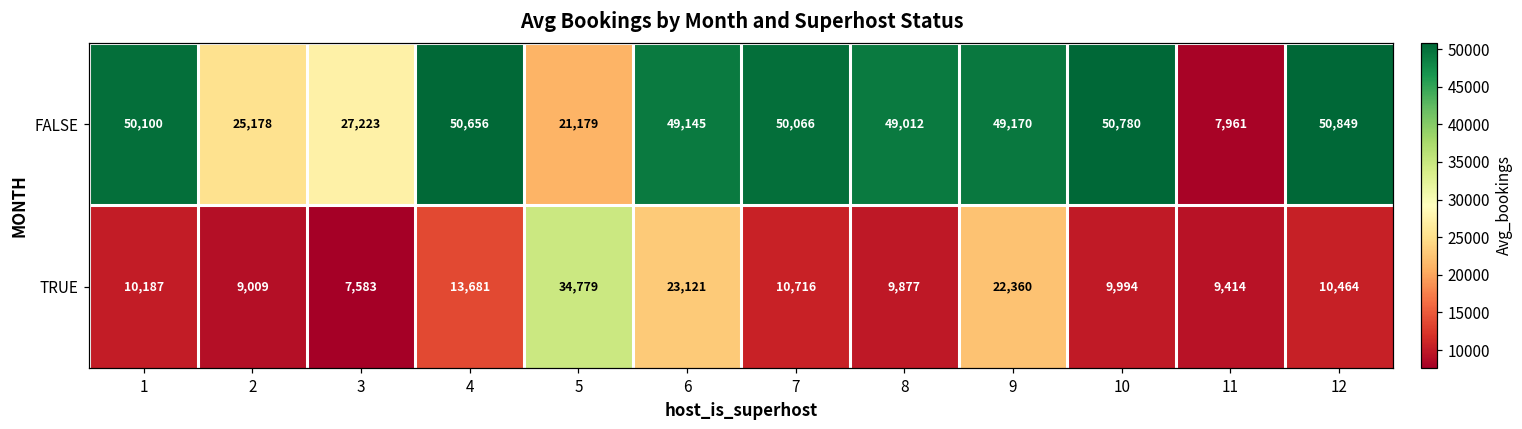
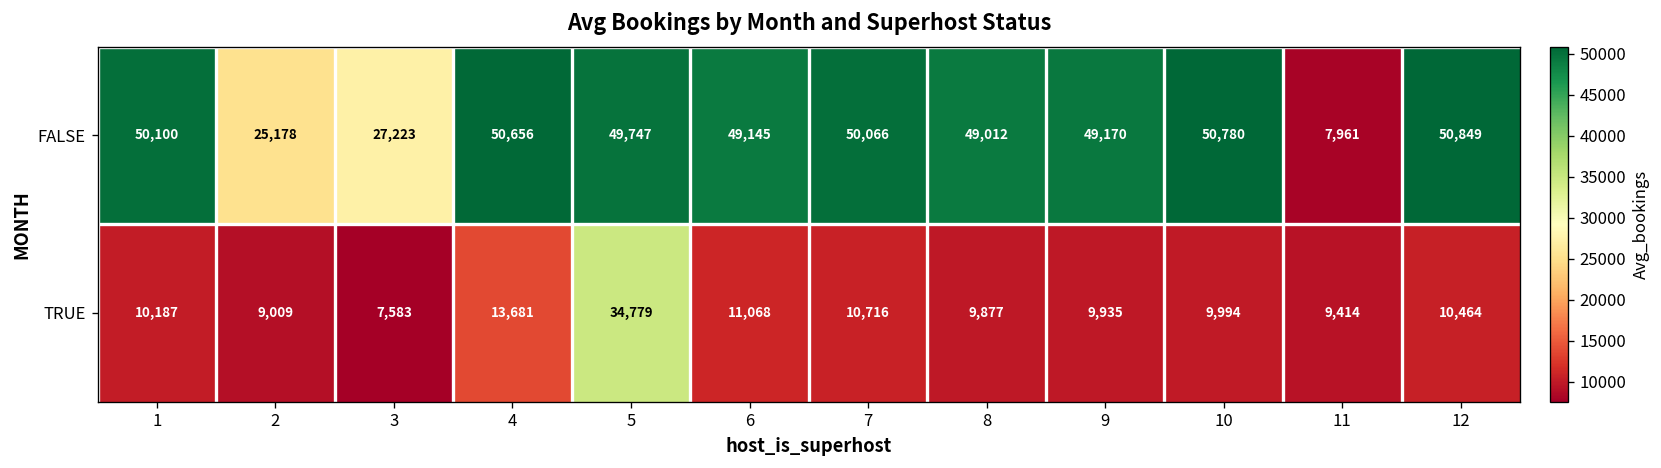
FALSE, 5: 21,179 -> 49,747
TRUE, 6: 23,121 -> 11,068
TRUE, 9: 22,360 -> 9,935
